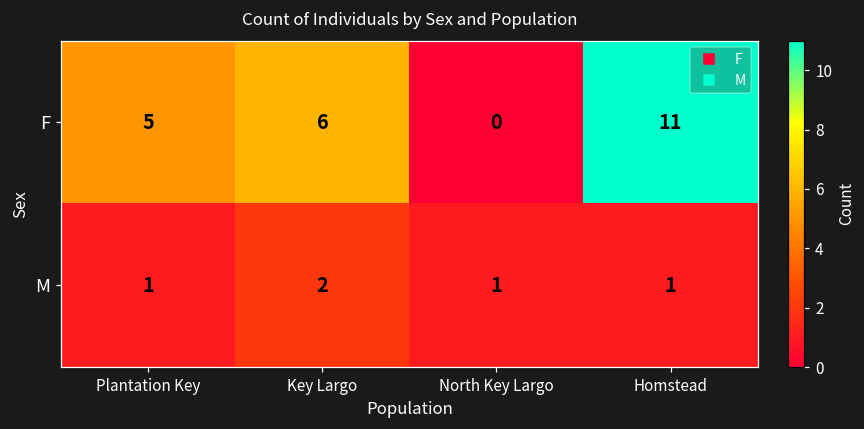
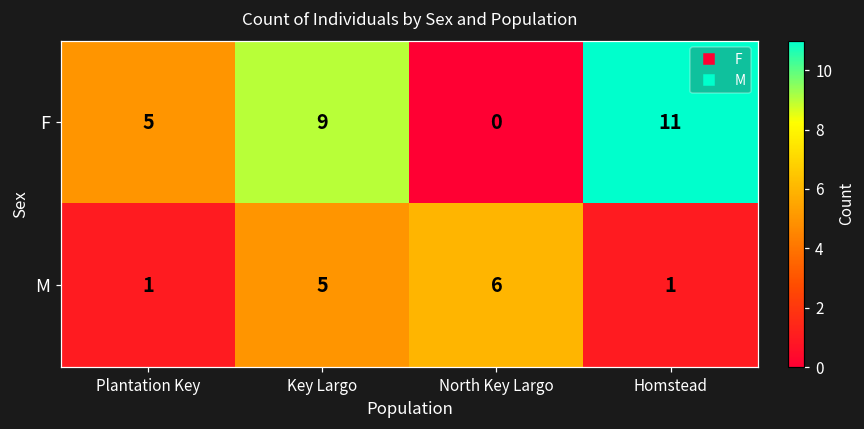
F, Key Largo: 6 -> 9
M, Key Largo: 2 -> 5
M, North Key Largo: 1 -> 6
